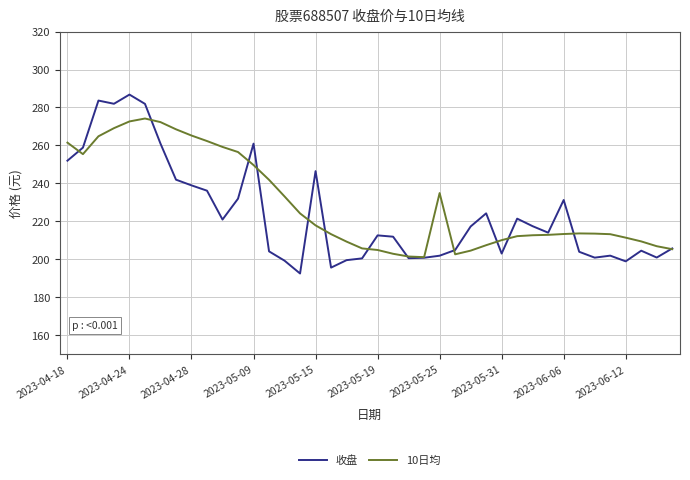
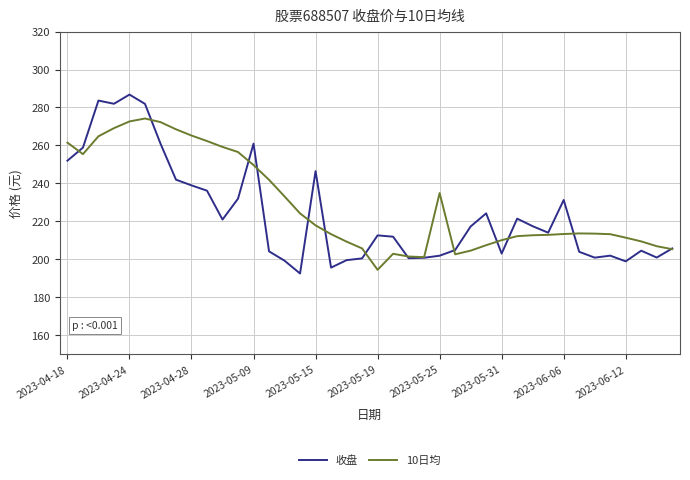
10日均, 2023-05-19: 205 -> 195
